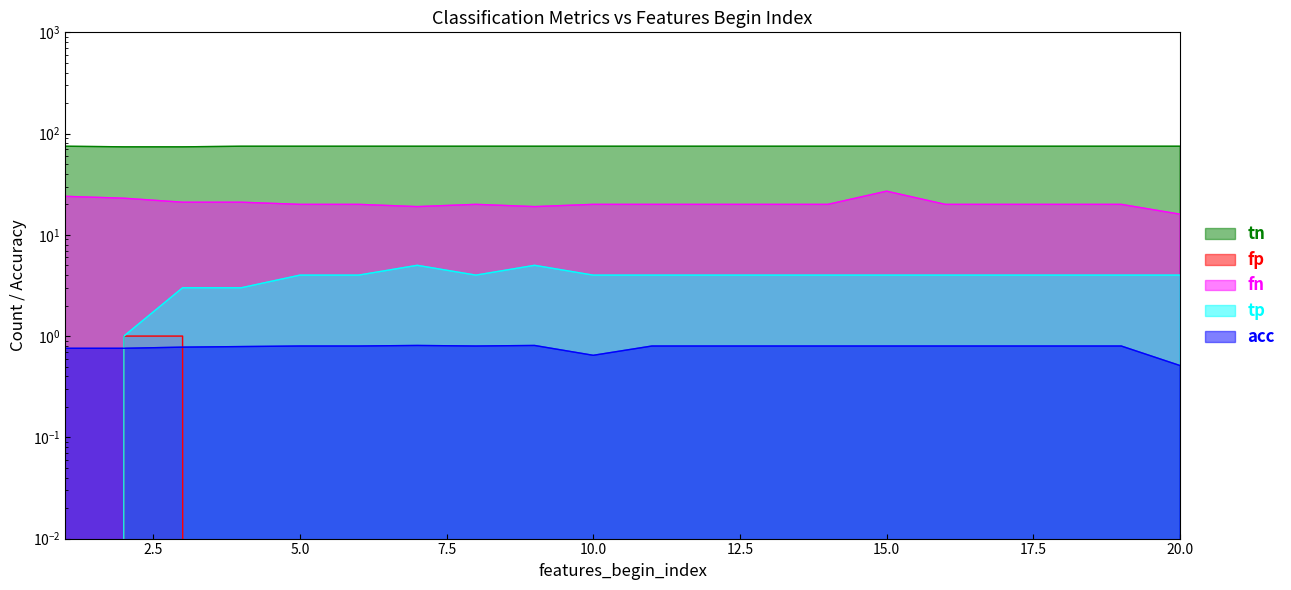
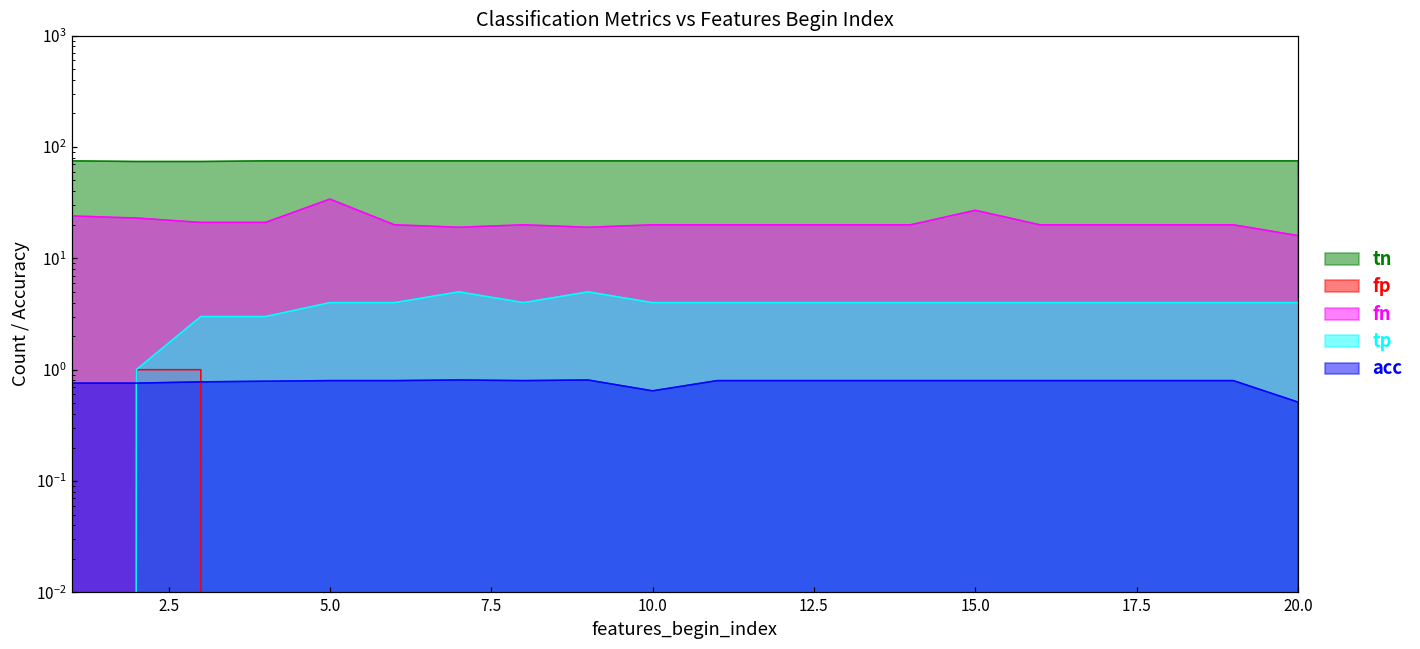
fn, 5.0: 20 -> 34
